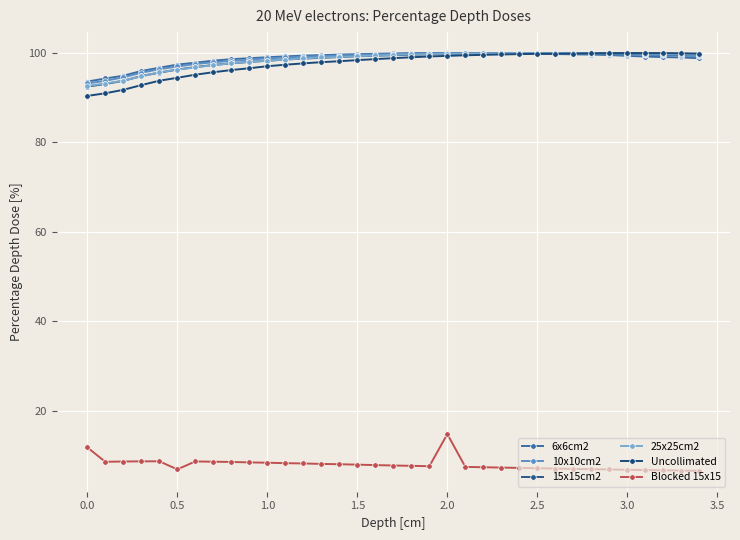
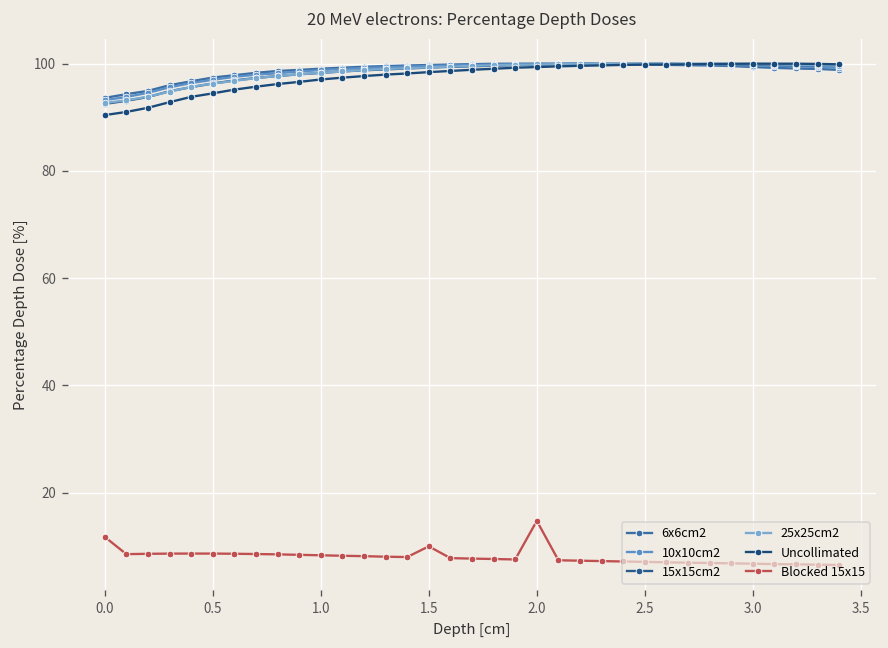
Blocked 15x15, 0.5: 7 -> 9
Blocked 15x15, 1.5: 8 -> 10
